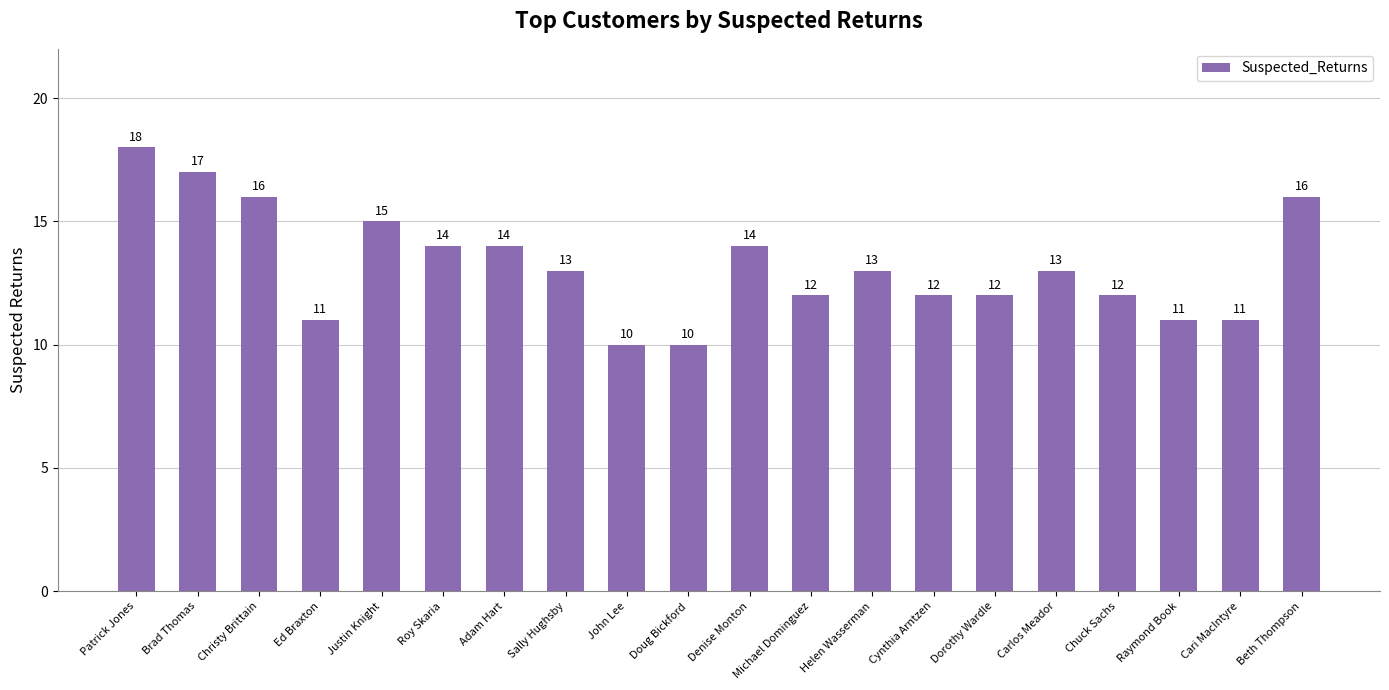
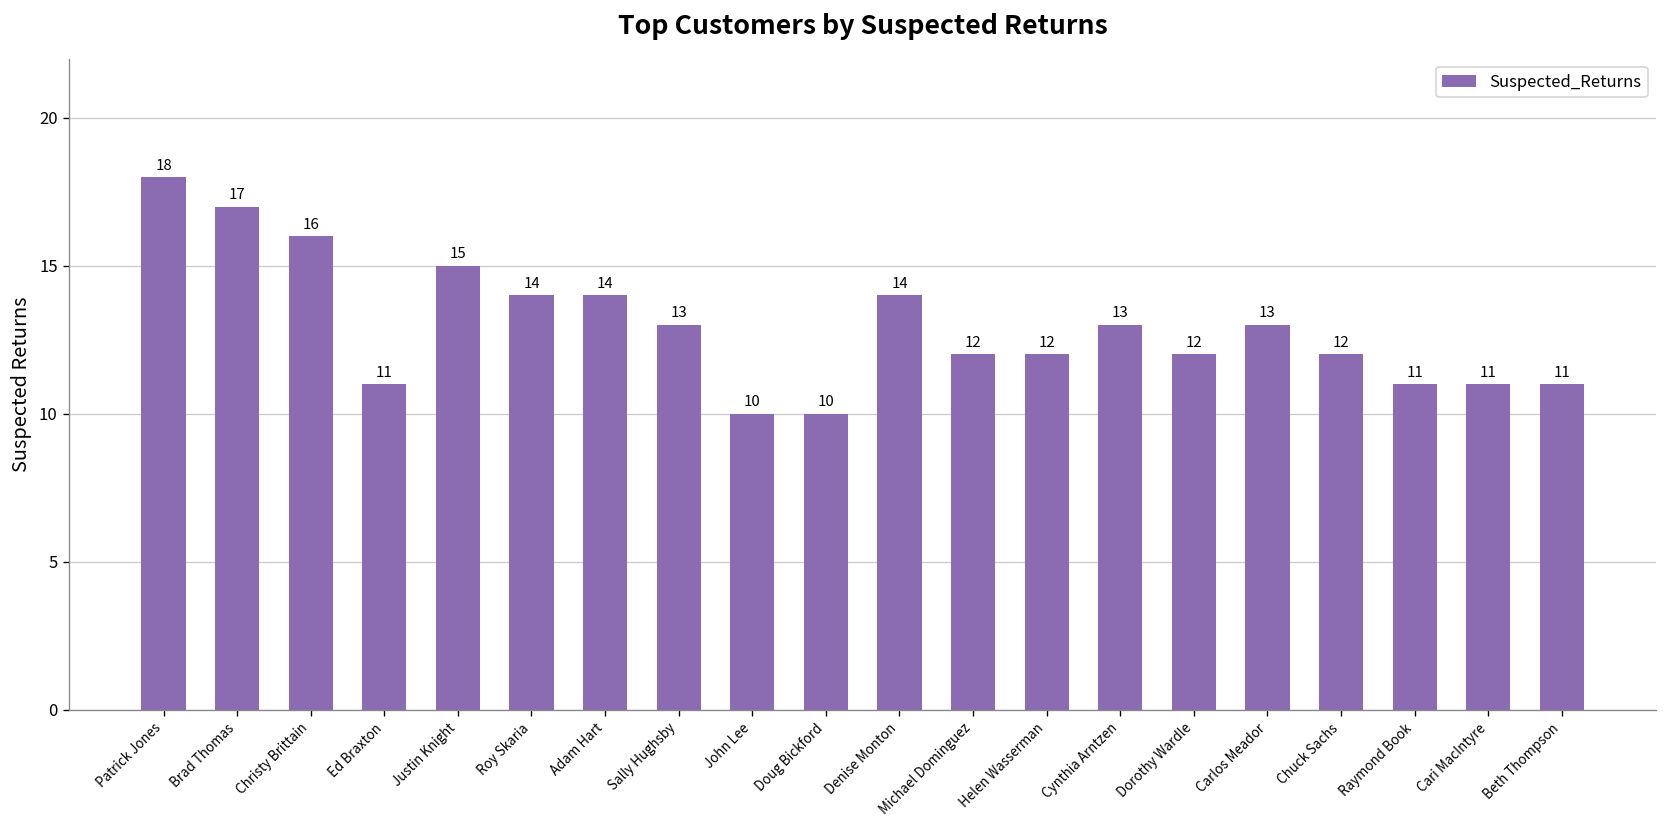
Helen Wasserman: 13 -> 12
Cynthia Arntzen: 12 -> 13
Beth Thompson: 16 -> 11
